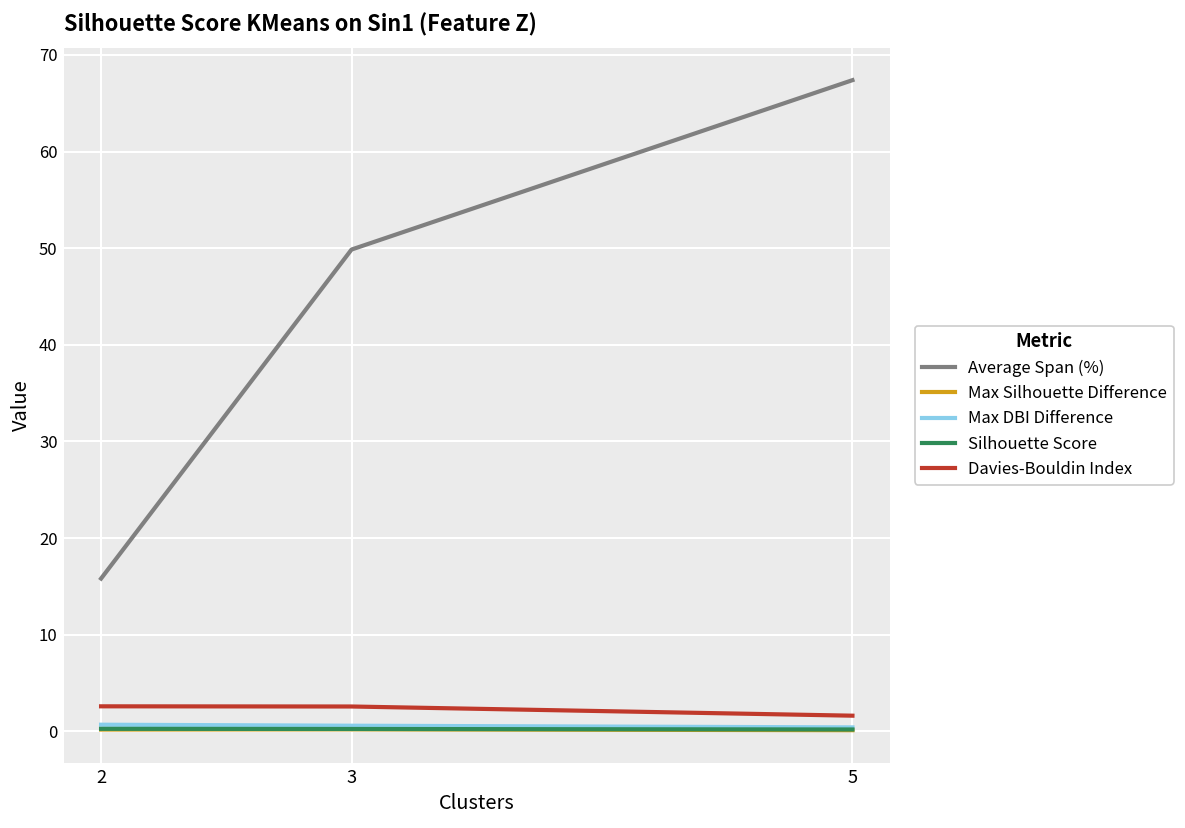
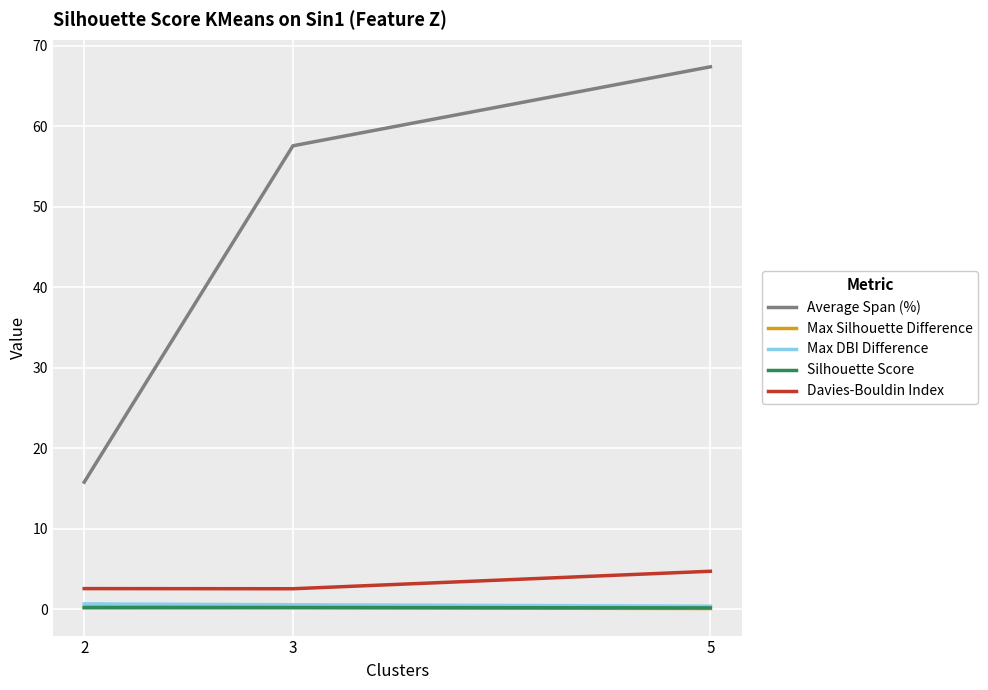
Average Span (%), 3: 50 -> 58
Davies-Bouldin Index, 5: 2 -> 5
